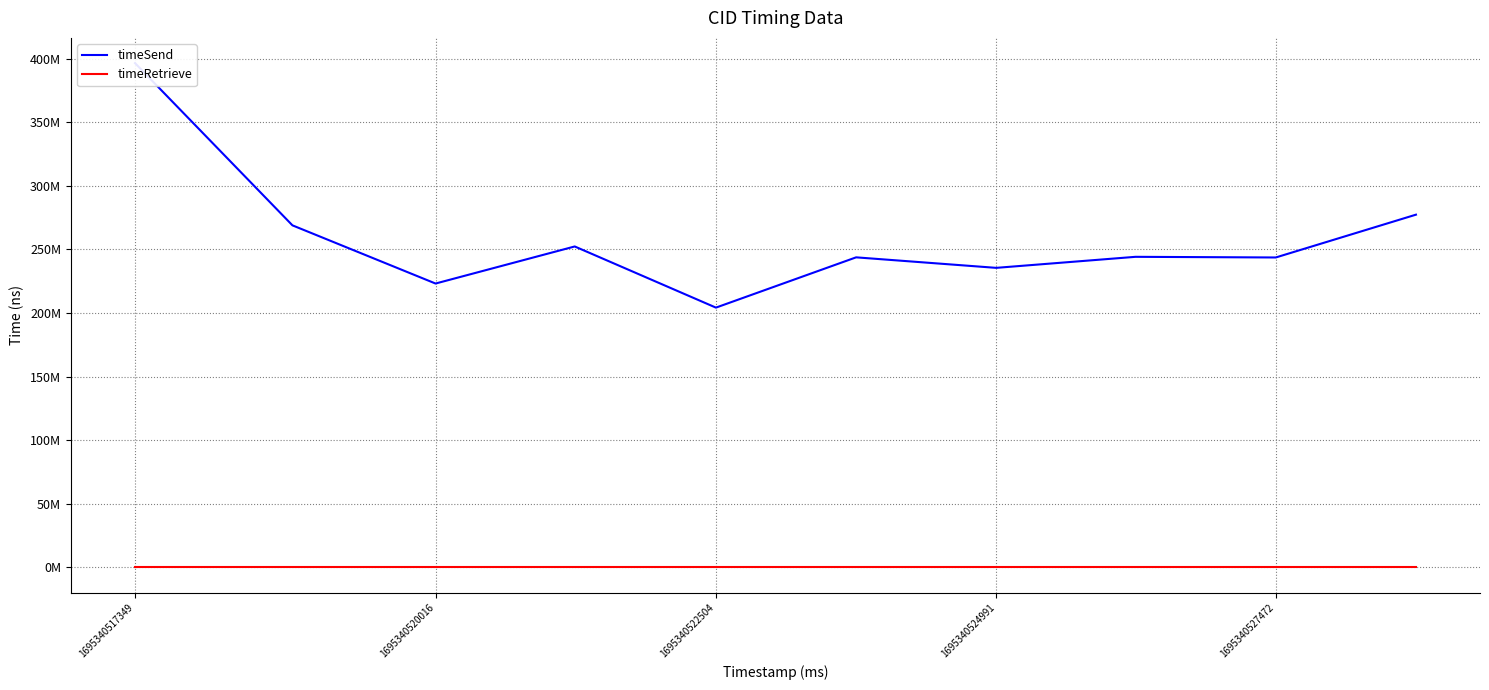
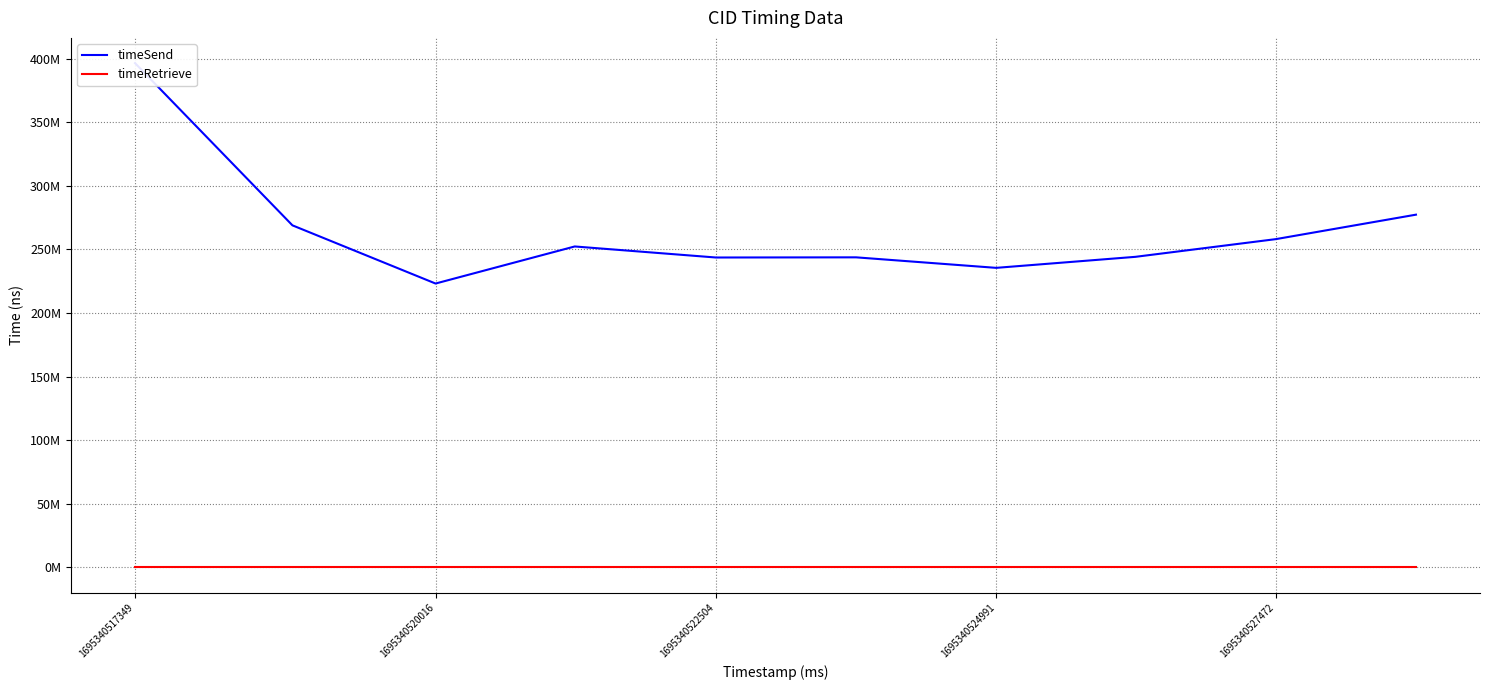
timeSend, 1695340522504: 204000000 -> 244000000
timeSend, 1695340527472: 244000000 -> 258000000
